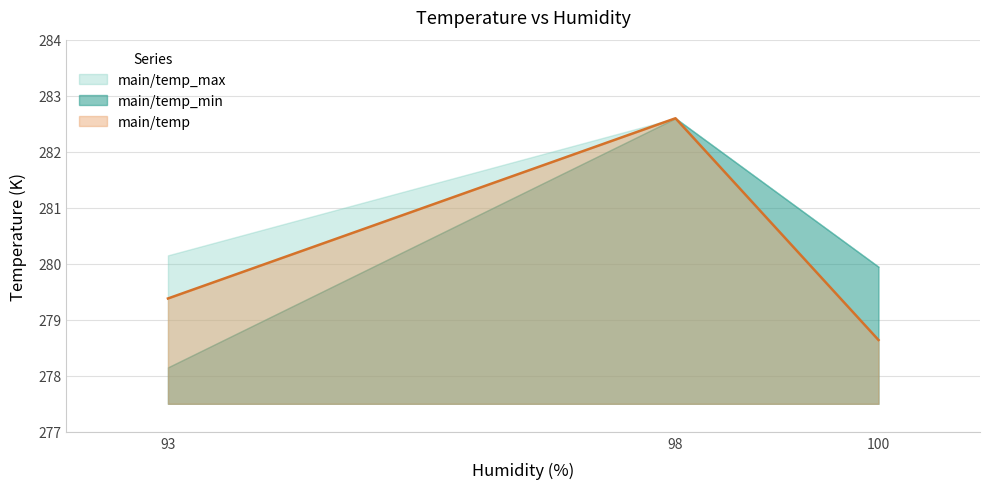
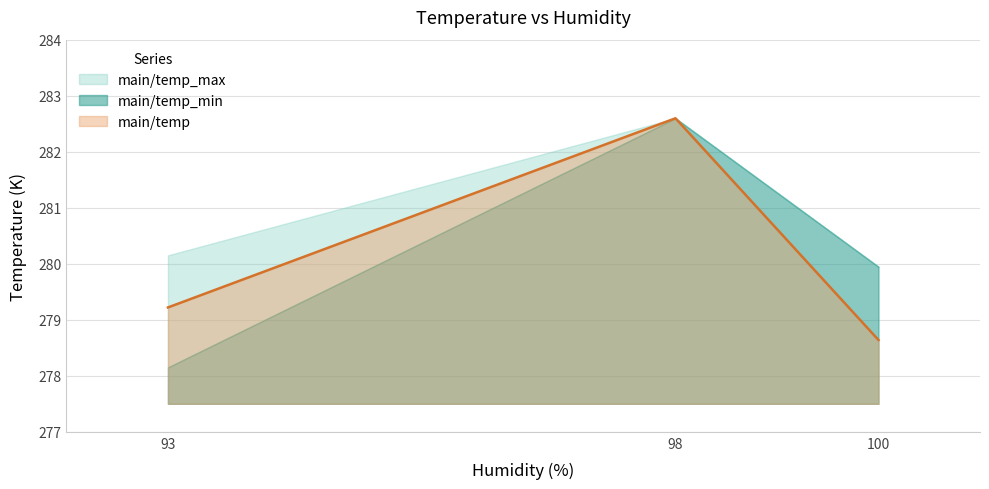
main/temp, 93: 279.4 -> 279.2
